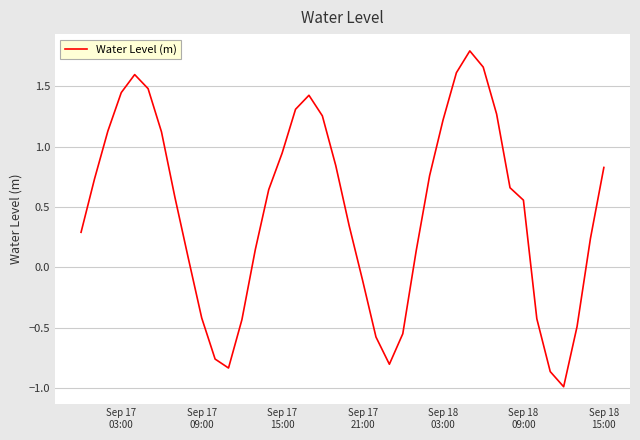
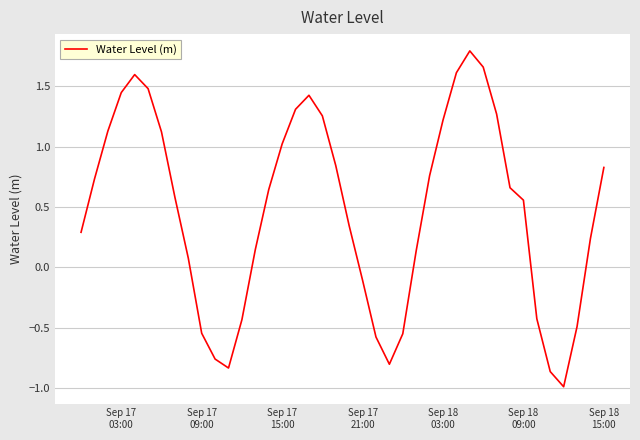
Sep 17 09:00: -0.42 -> -0.55
Sep 17 15:00: 0.95 -> 1.02
